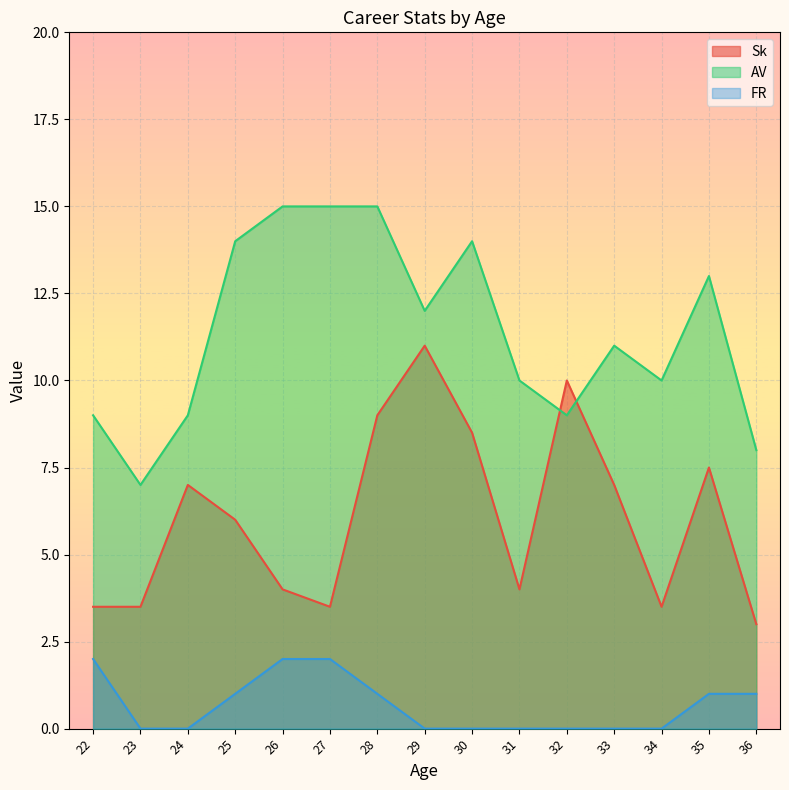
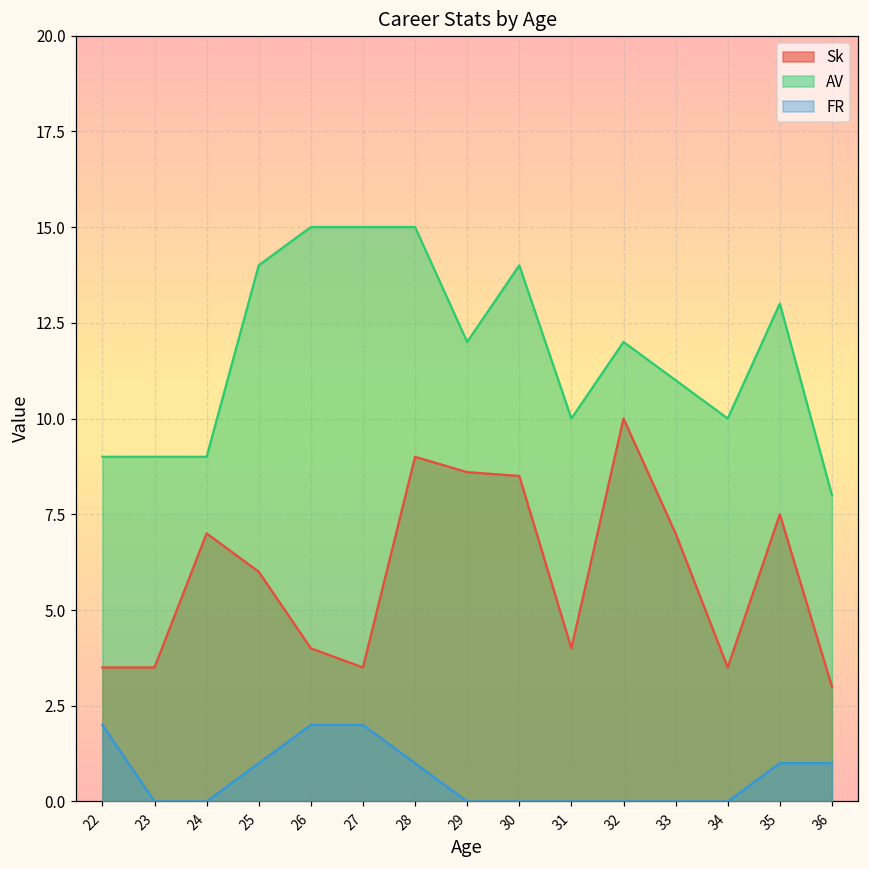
AV, 23: 7 -> 9
Sk, 29: 11.0 -> 8.6
AV, 32: 9 -> 12
